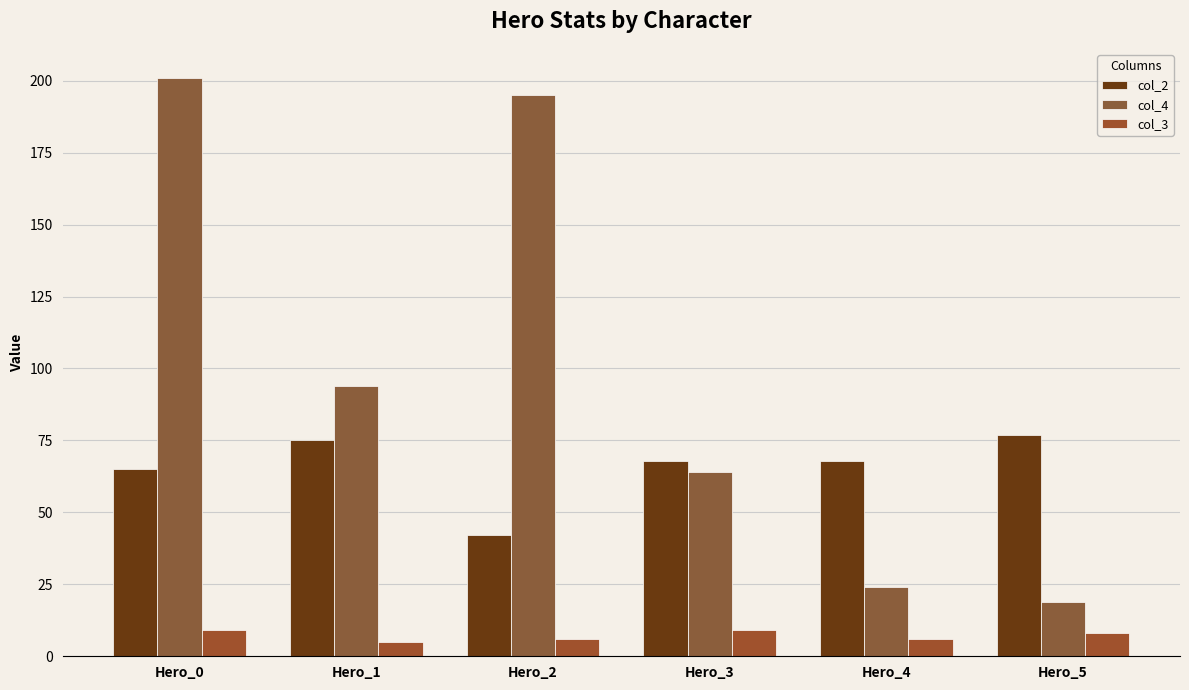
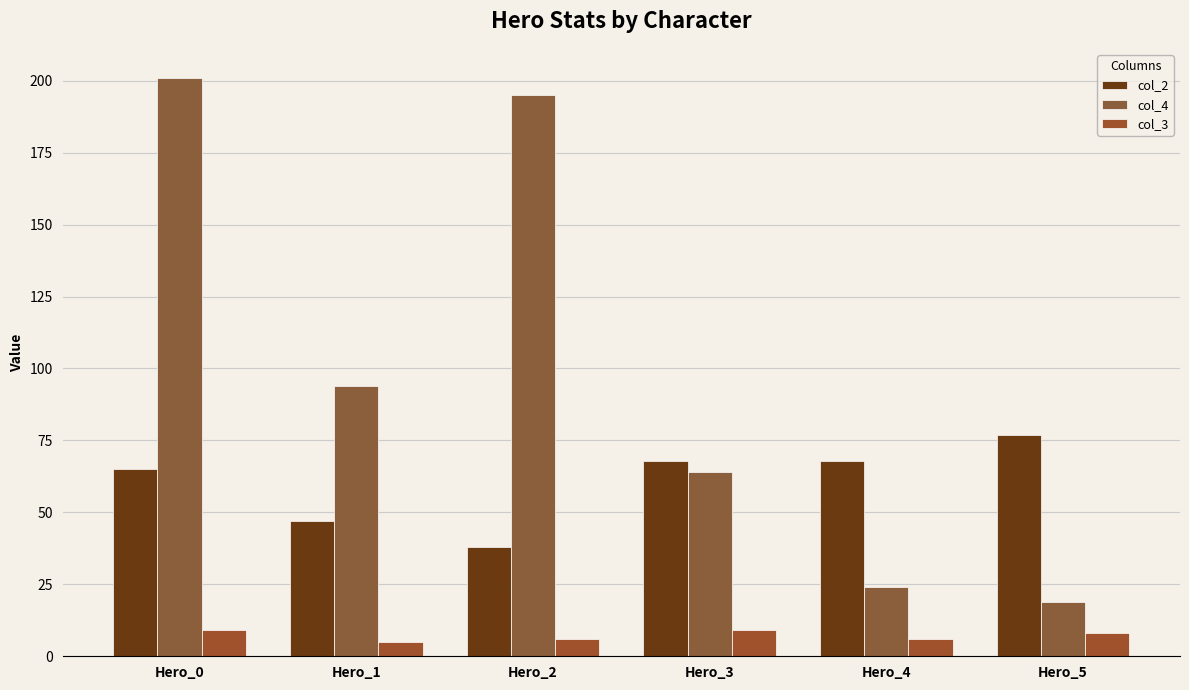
col_2, Hero_1: 75 -> 47
col_2, Hero_2: 42 -> 38
